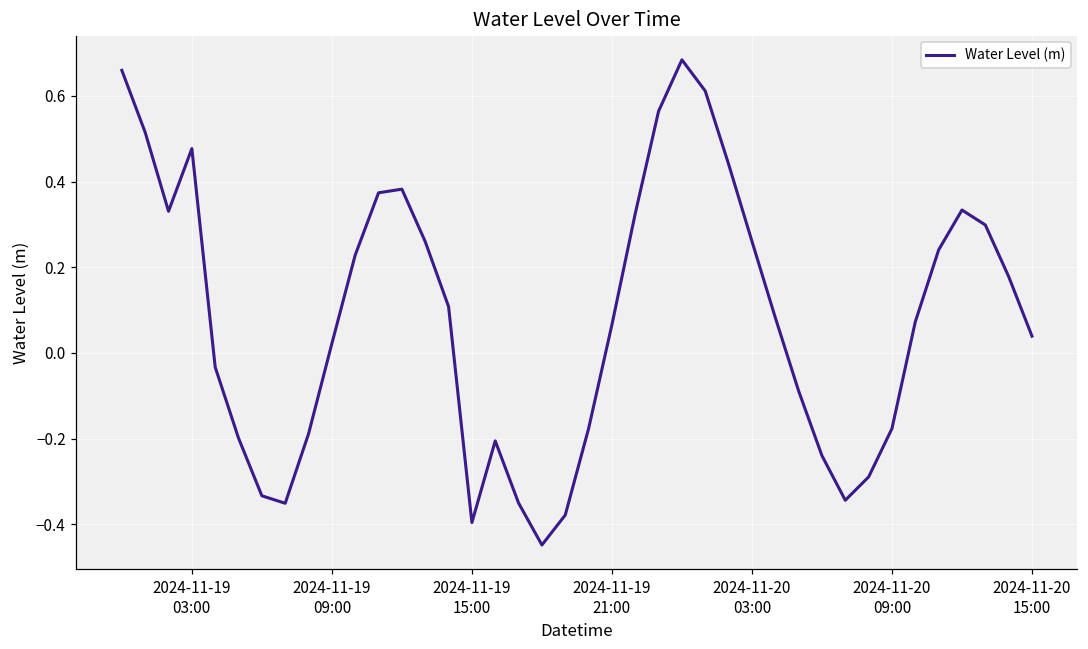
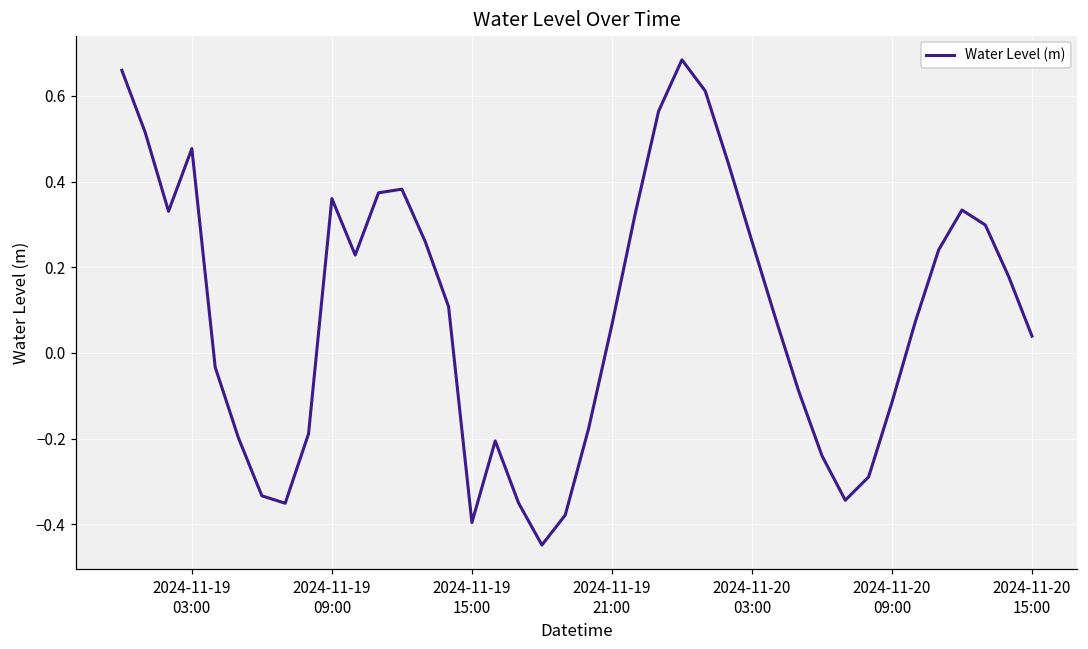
2024-11-19 09:00: 0.02 -> 0.36
2024-11-20 09:00: -0.18 -> -0.12
